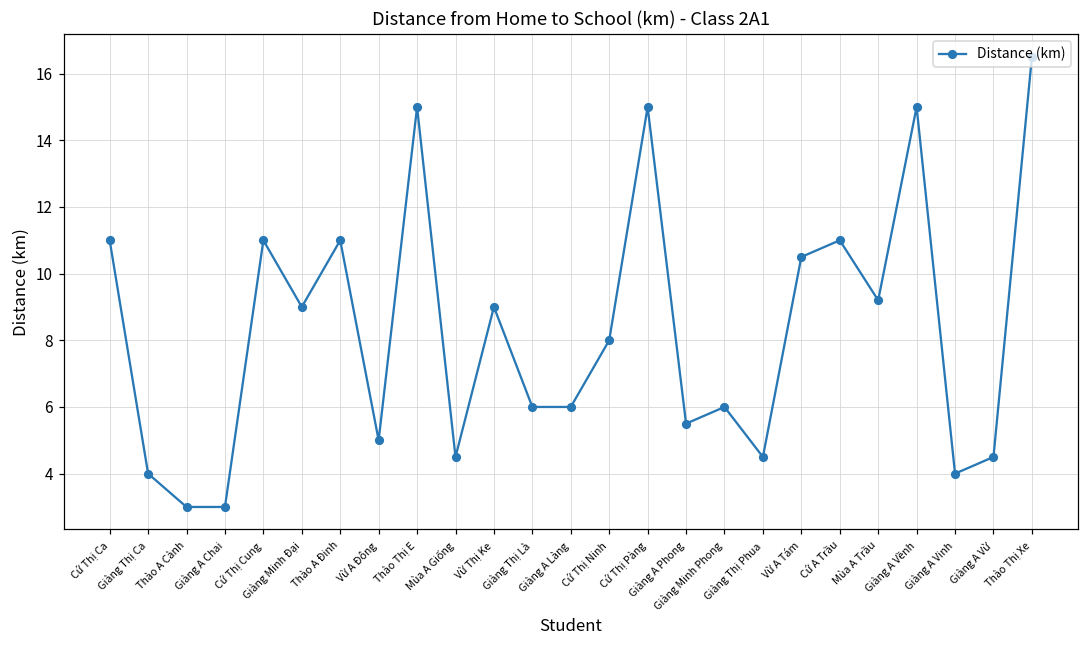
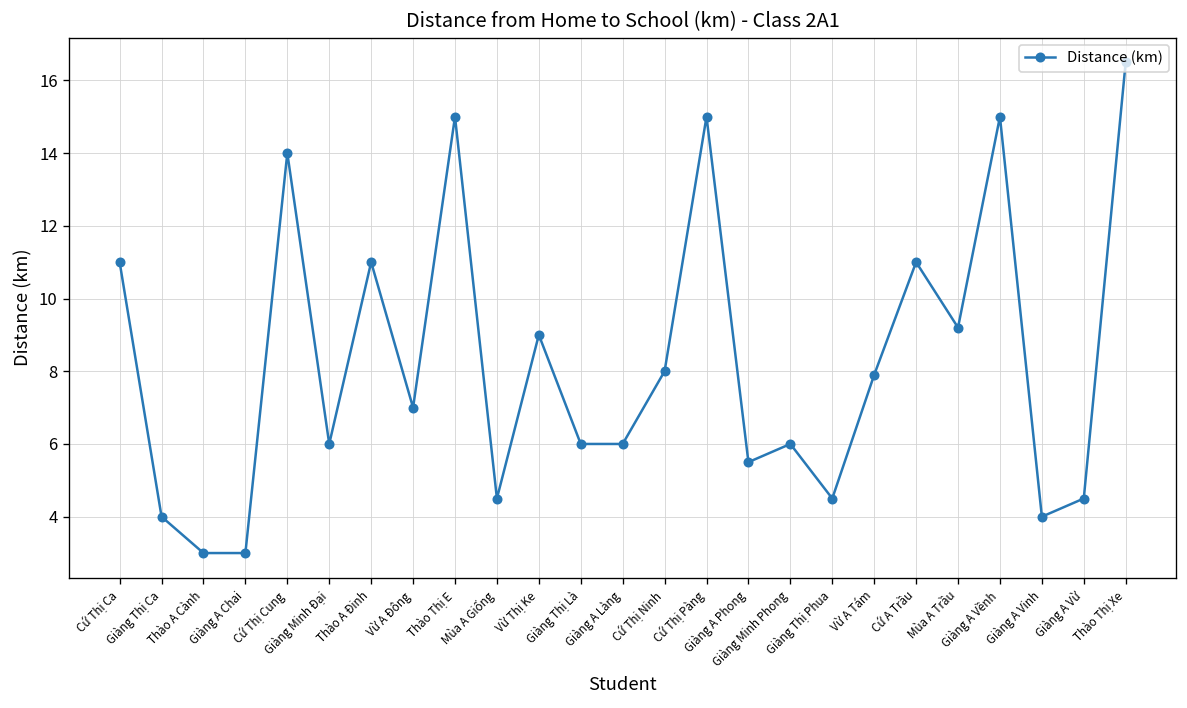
Cứ Thị Cung: 11 -> 14
Giàng Minh Đại: 9 -> 6
Vừ A Đông: 5 -> 7
Vừ A Tám: 10.5 -> 7.9
